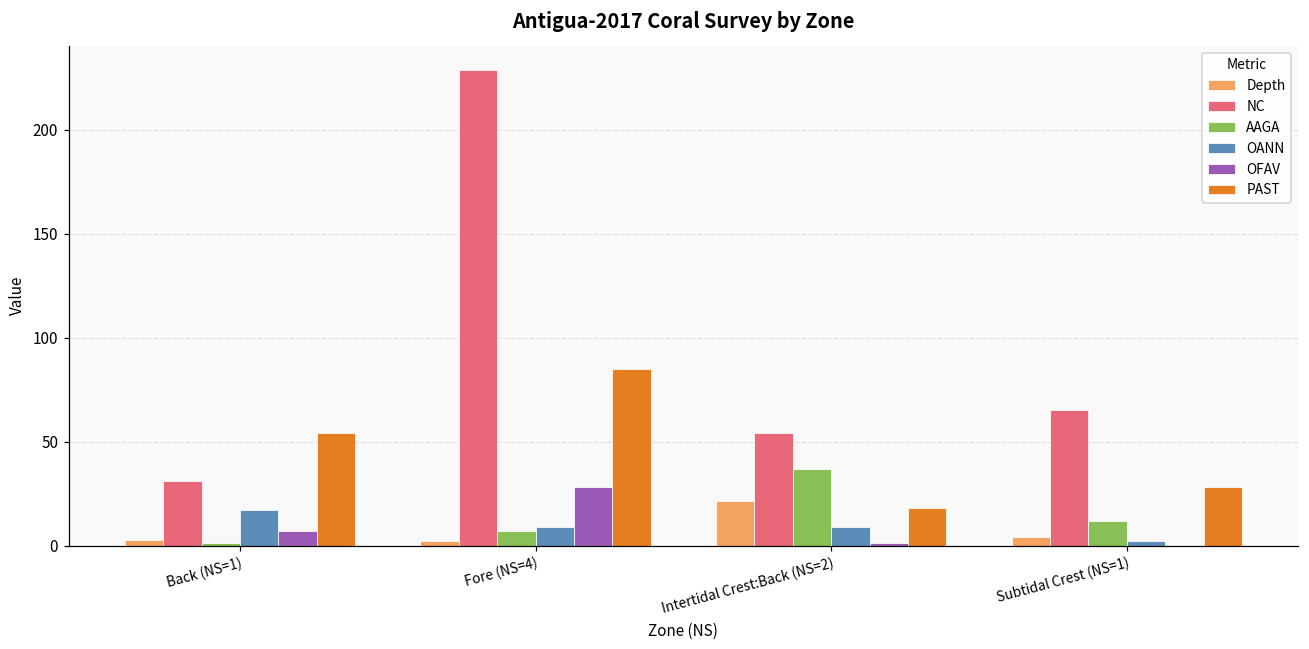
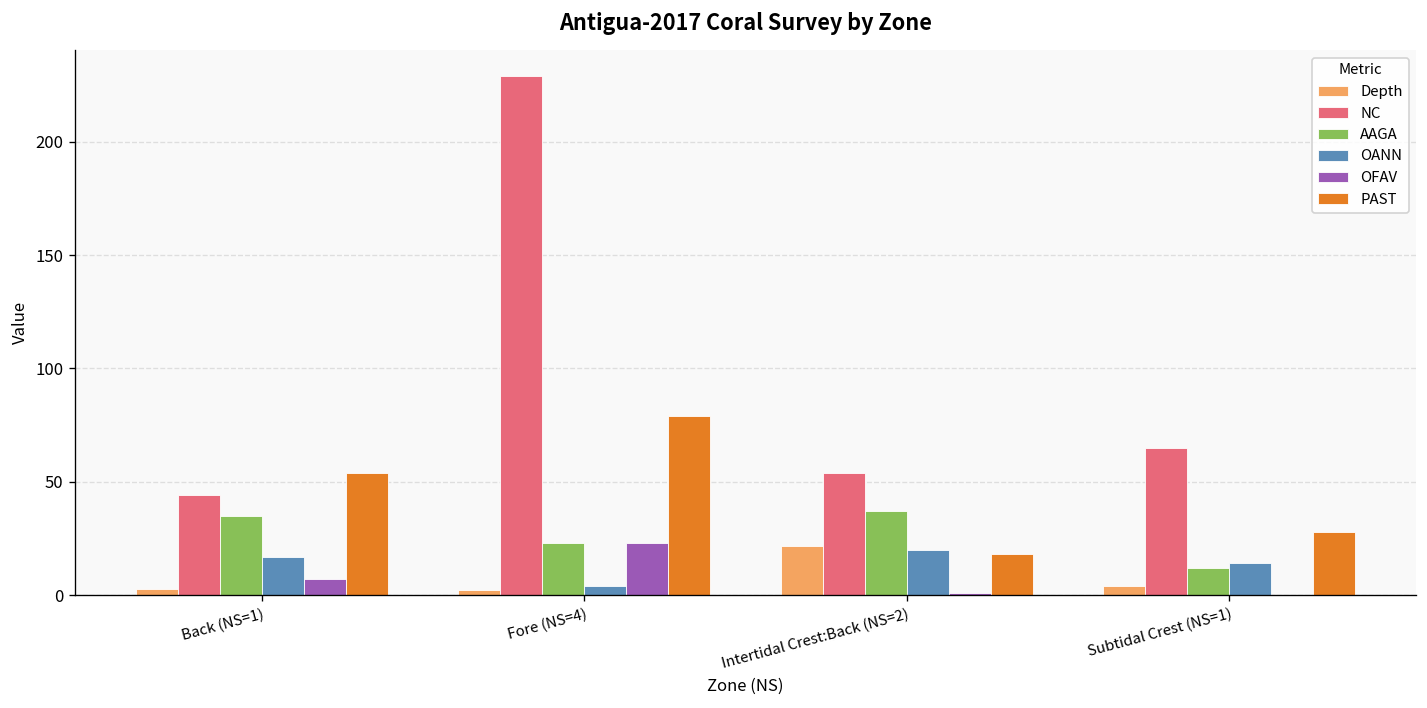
NC, Back (NS=1): 31 -> 44
AAGA, Back (NS=1): 1 -> 35
AAGA, Fore (NS=4): 7 -> 23
OANN, Fore (NS=4): 9 -> 4
OFAV, Fore (NS=4): 28 -> 23
PAST, Fore (NS=4): 85 -> 79
OANN, Intertidal Crest:Back (NS=2): 9 -> 20
OANN, Subtidal Crest (NS=1): 2 -> 14
